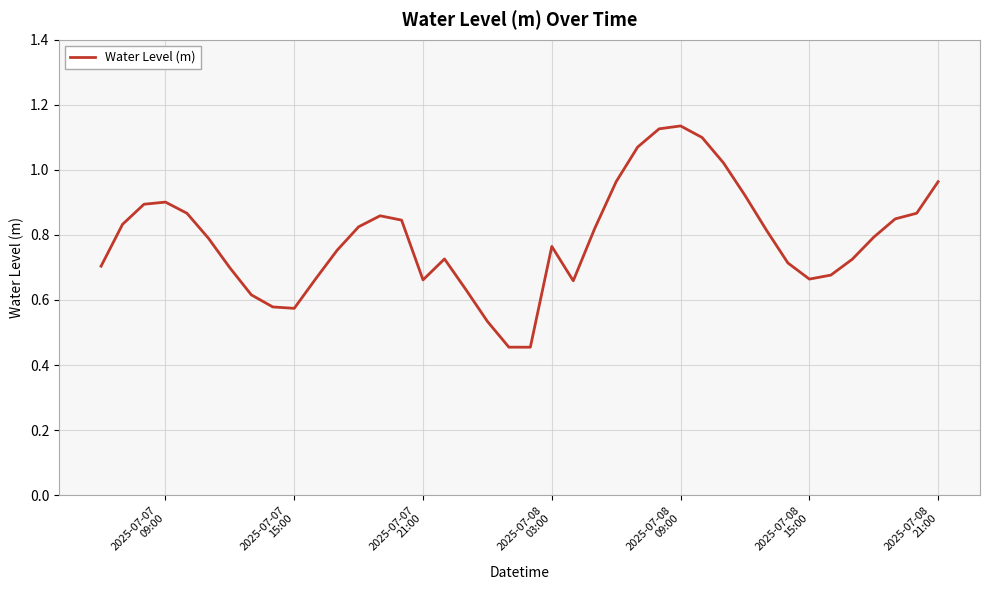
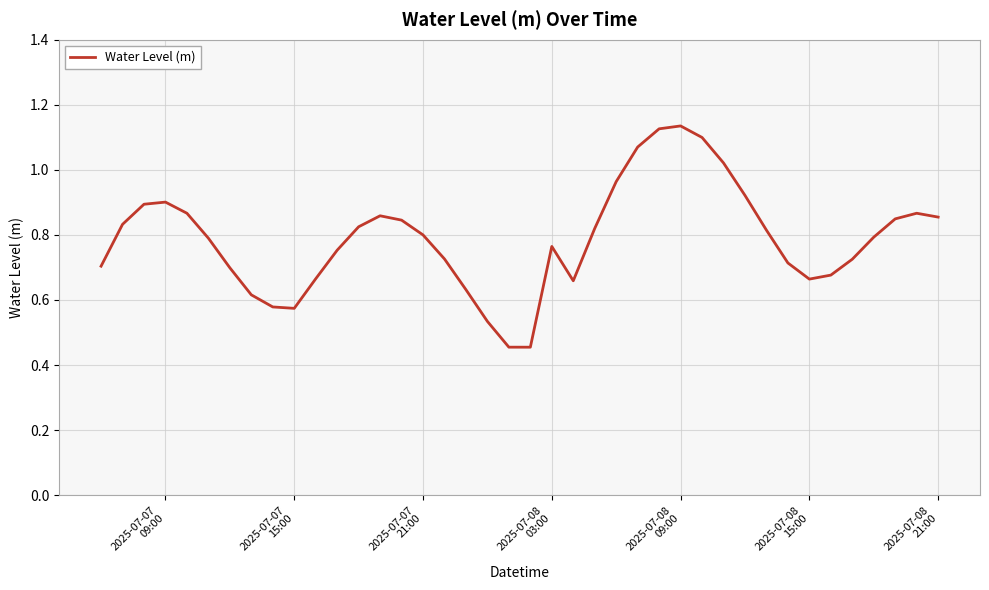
2025-07-07 21:00: 0.66 -> 0.80
2025-07-08 21:00: 0.96 -> 0.85
